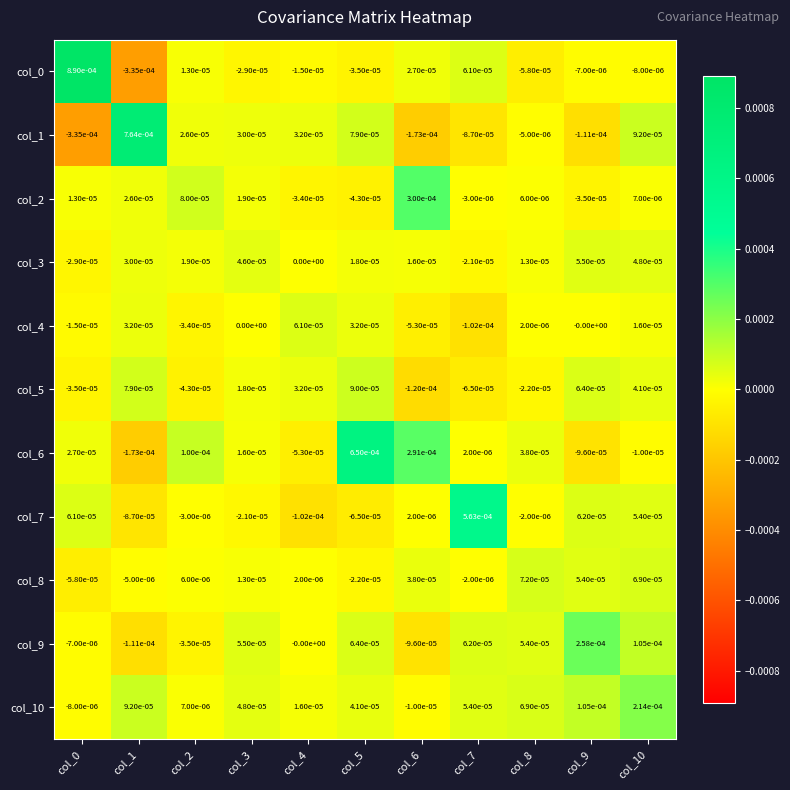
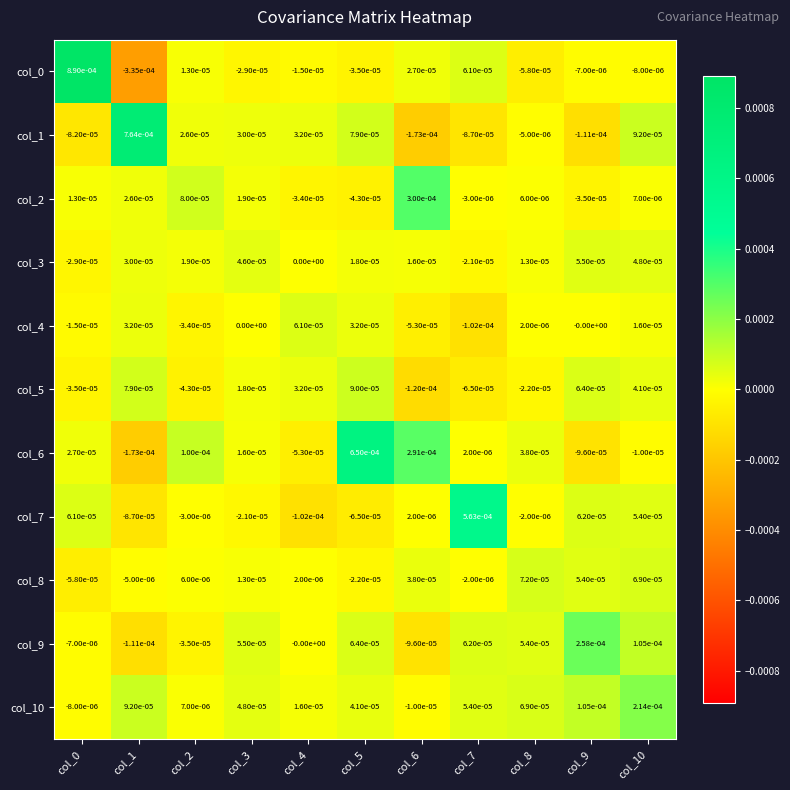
col_1, col_0: -3.35e-04 -> -8.20e-05
